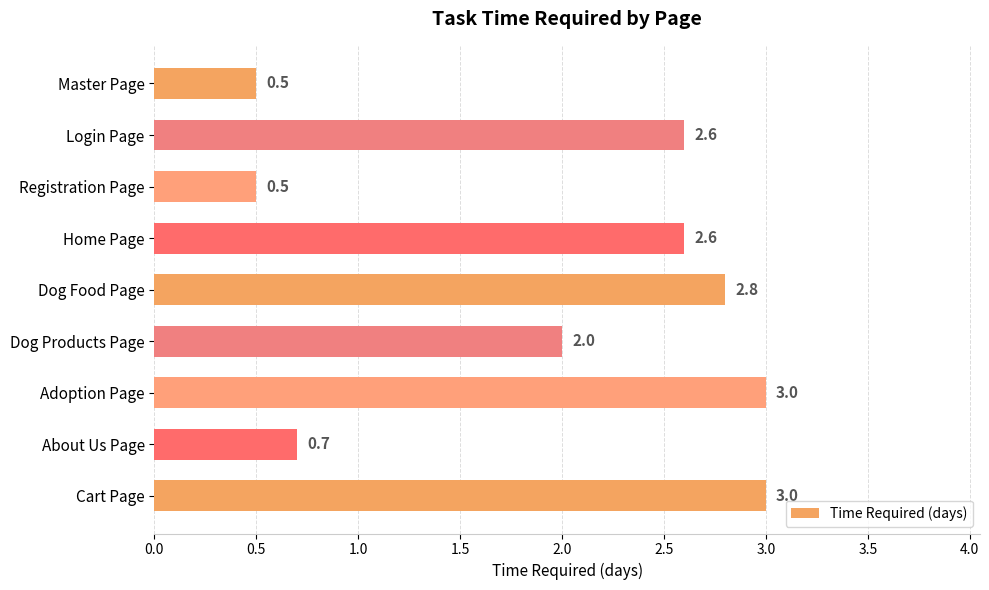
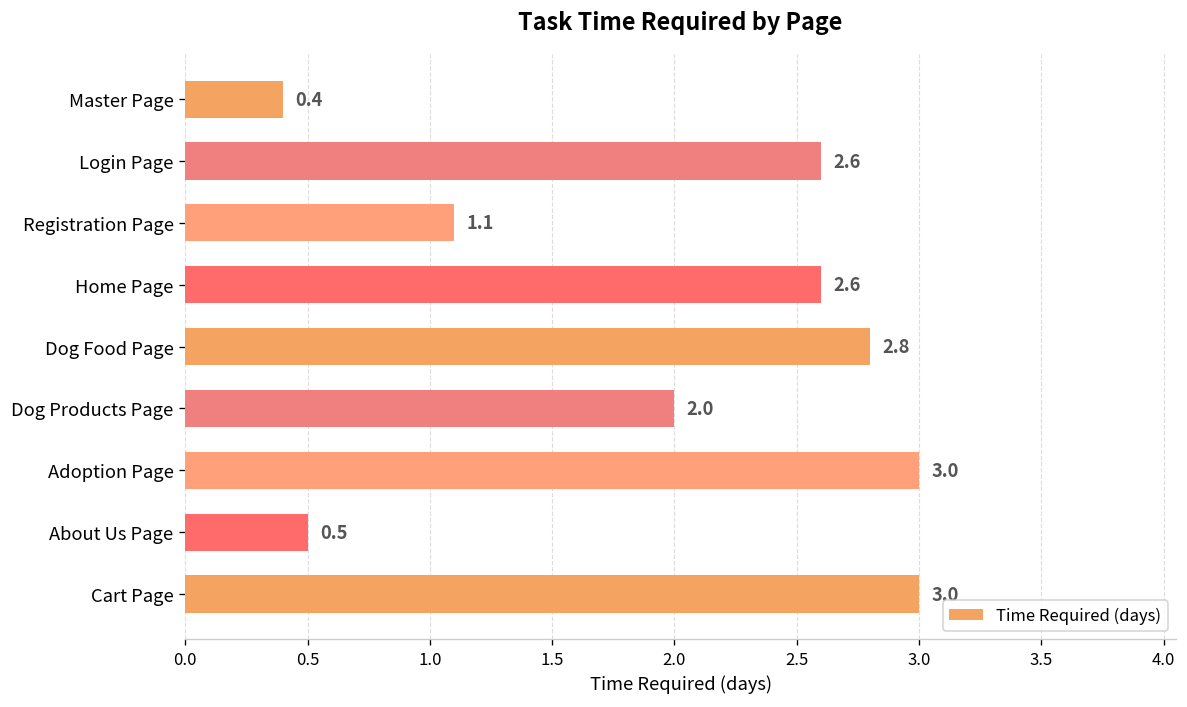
Master Page: 0.5 -> 0.4
Registration Page: 0.5 -> 1.1
About Us Page: 0.7 -> 0.5
